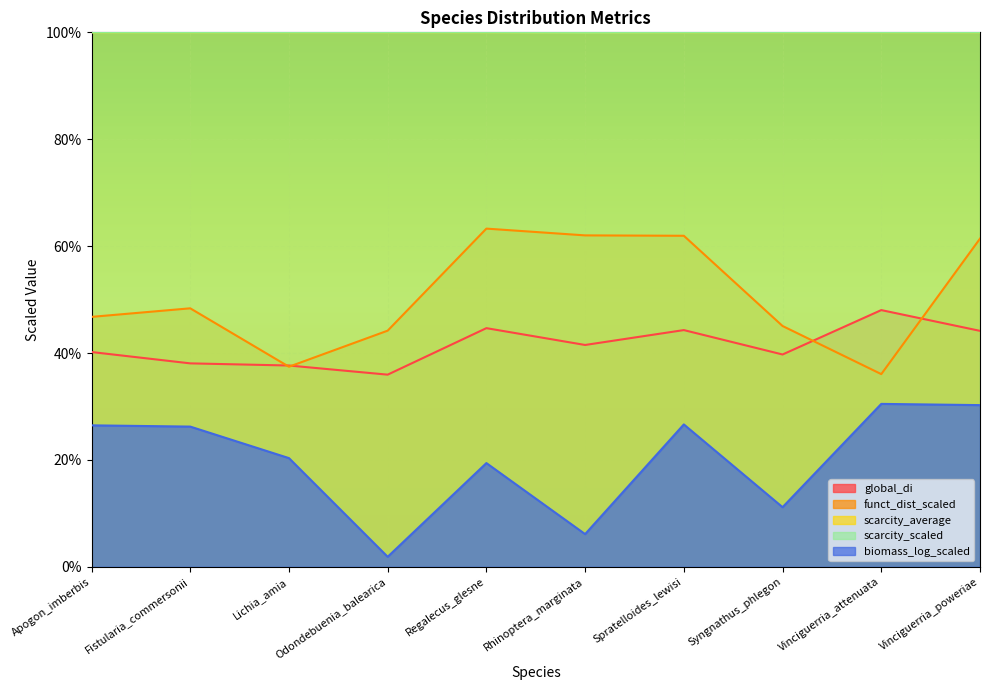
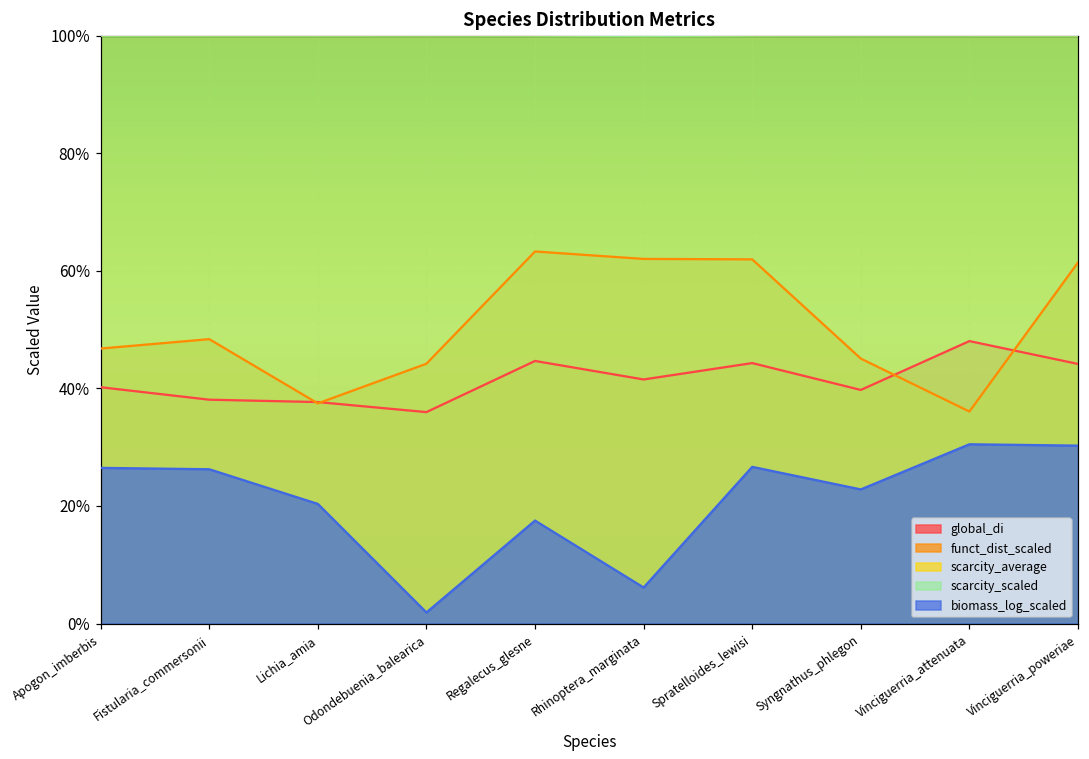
biomass_log_scaled, Regalecus_glesne: 19% -> 18%
biomass_log_scaled, Syngnathus_phlegon: 11% -> 23%
